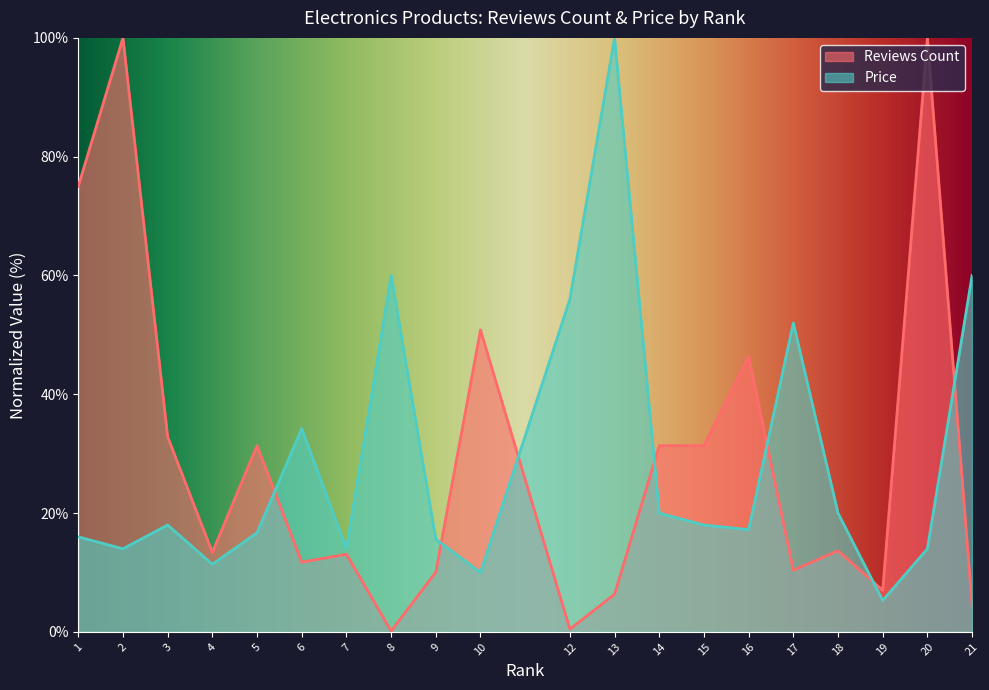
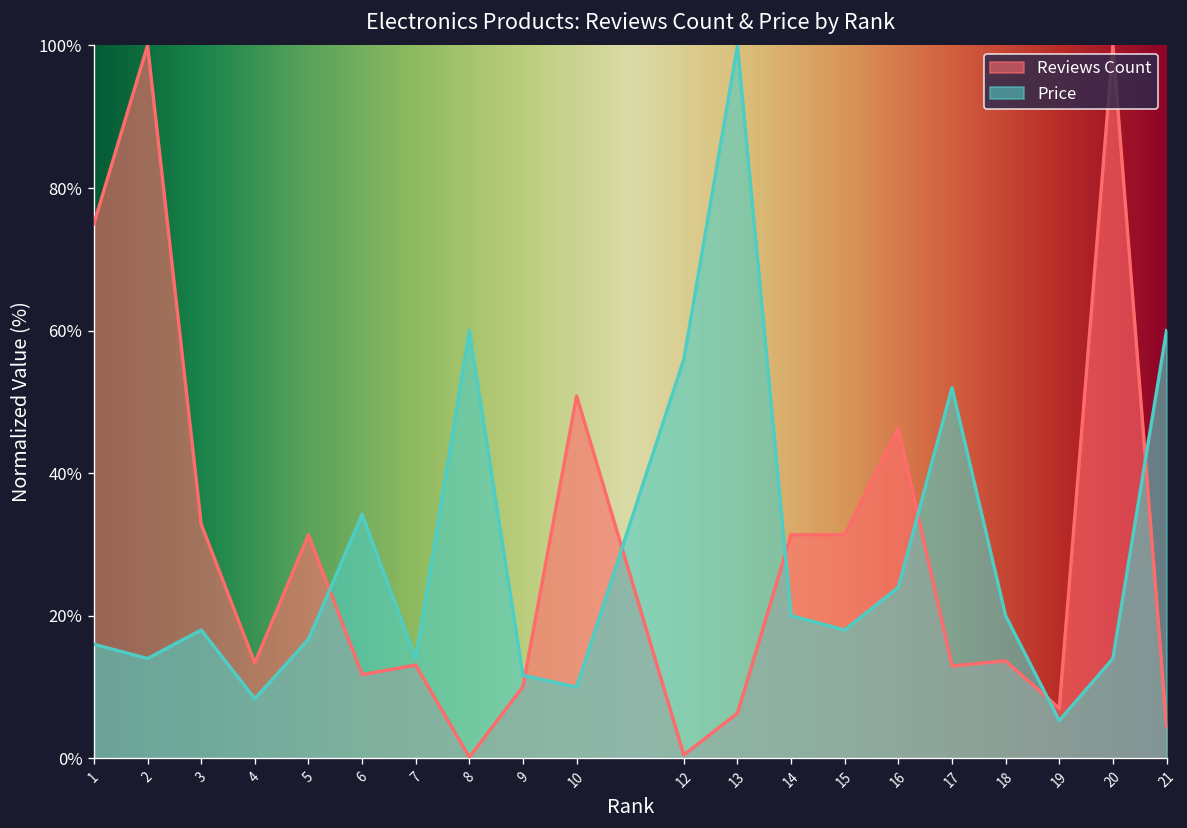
Price, 4: 11% -> 8%
Price, 9: 16% -> 12%
Price, 16: 17% -> 24%
Reviews Count, 17: 10% -> 13%
